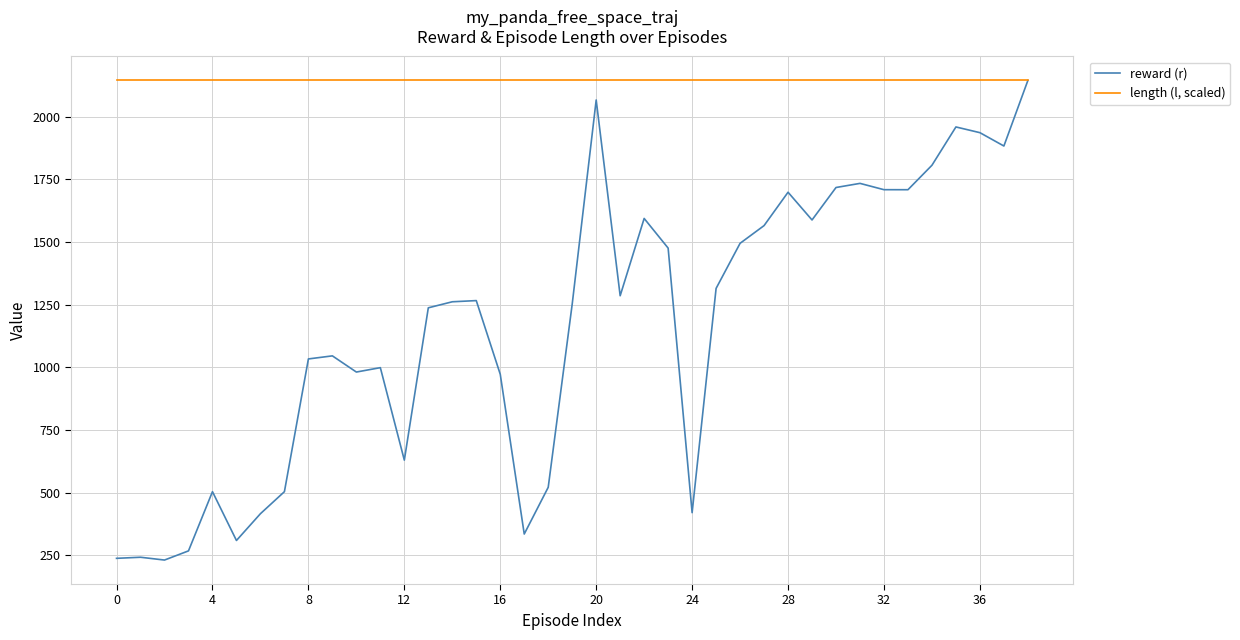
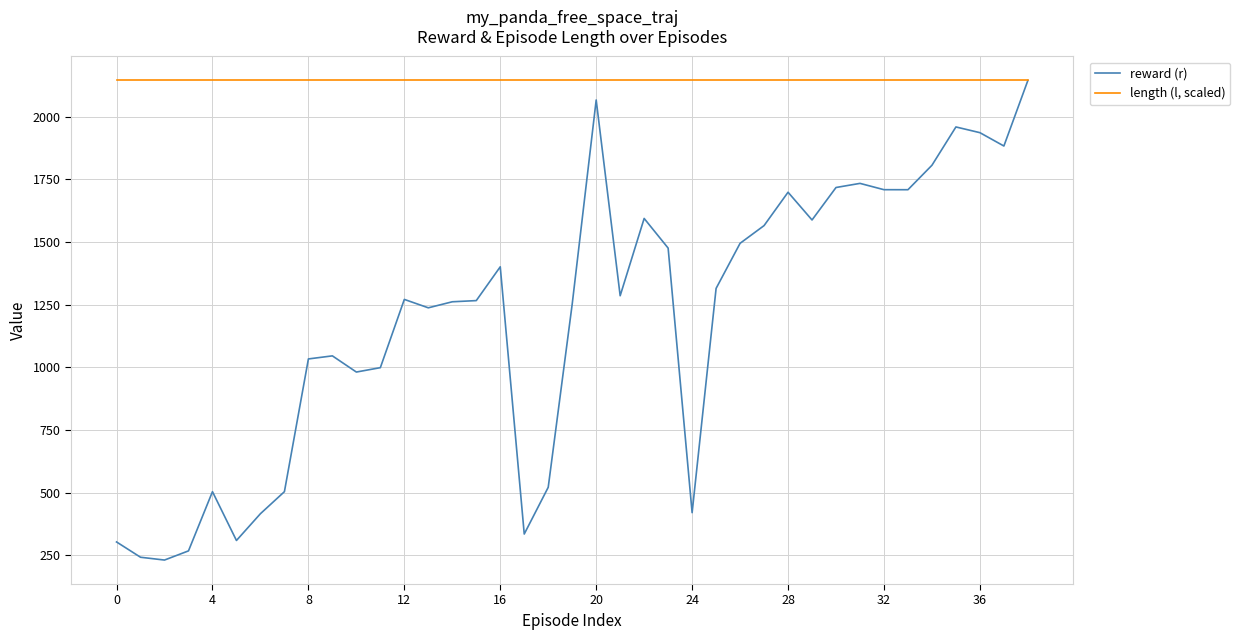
reward (r), 0: 240 -> 300
reward (r), 12: 630 -> 1270
reward (r), 16: 970 -> 1400
